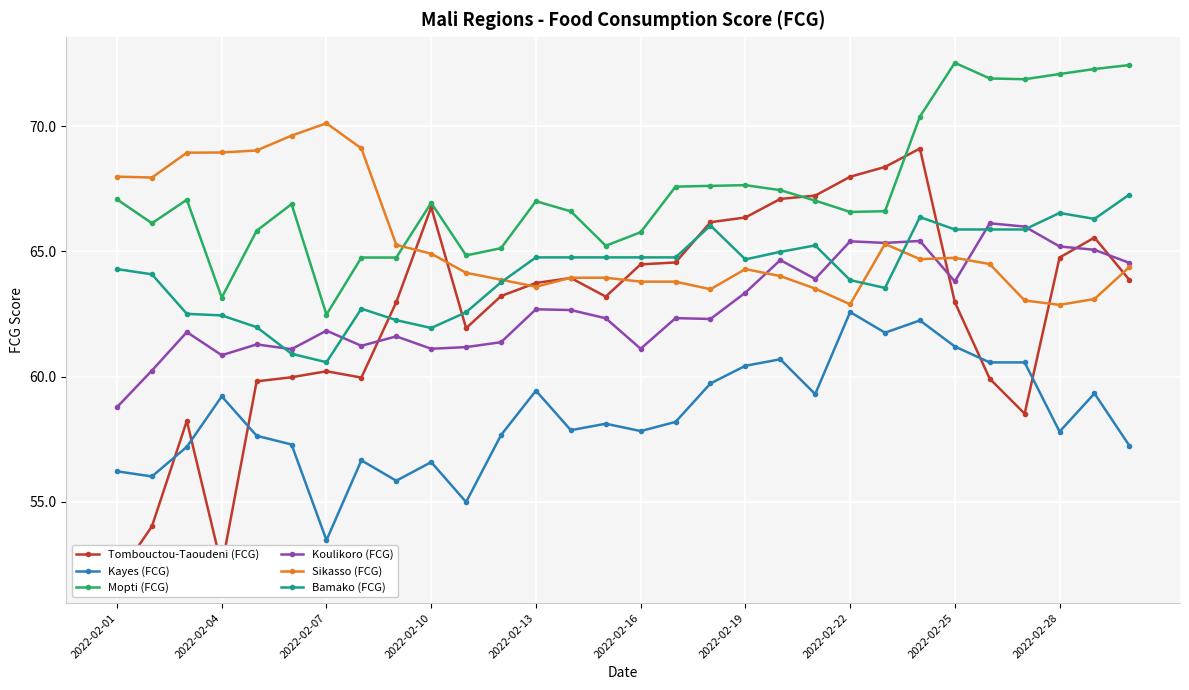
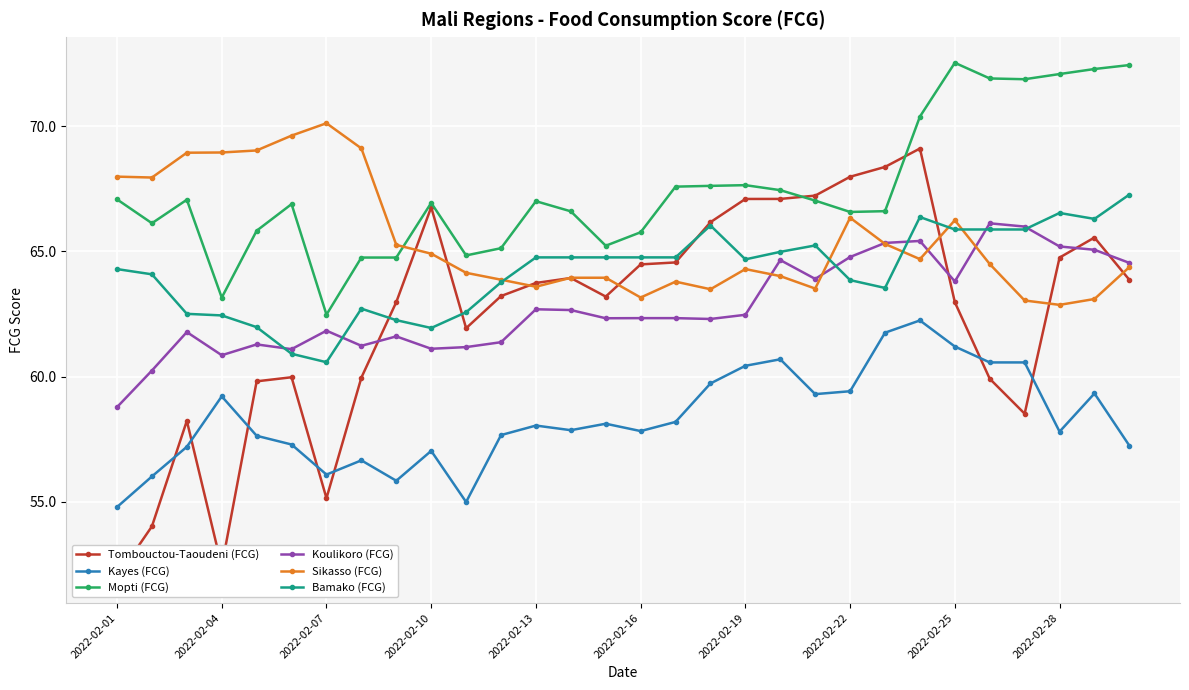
Kayes (FCG), 2022-02-01: 56.2 -> 54.8
Tombouctou-Taoudeni (FCG), 2022-02-07: 60.2 -> 55.1
Kayes (FCG), 2022-02-07: 53.5 -> 56.1
Kayes (FCG), 2022-02-10: 56.6 -> 57.0
Kayes (FCG), 2022-02-13: 59.4 -> 58.0
Koulikoro (FCG), 2022-02-16: 61.1 -> 62.3
Sikasso (FCG), 2022-02-16: 63.8 -> 63.2
Tombouctou-Taoudeni (FCG), 2022-02-19: 66.4 -> 67.1
Koulikoro (FCG), 2022-02-19: 63.4 -> 62.5
Kayes (FCG), 2022-02-22: 62.6 -> 59.4
Koulikoro (FCG), 2022-02-22: 65.4 -> 64.8
Sikasso (FCG), 2022-02-22: 62.9 -> 66.3
Sikasso (FCG), 2022-02-25: 64.7 -> 66.2
